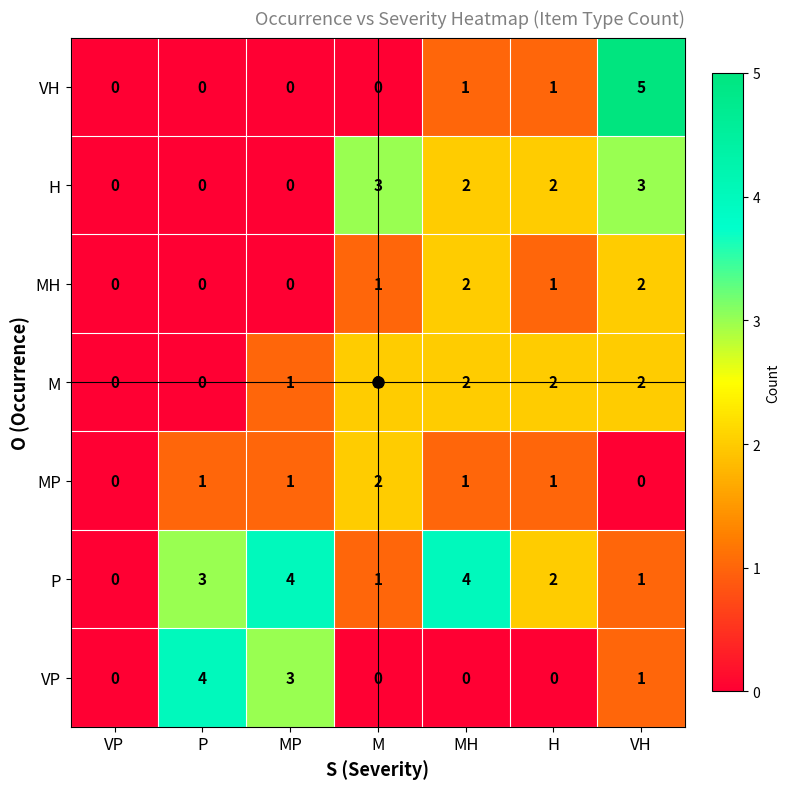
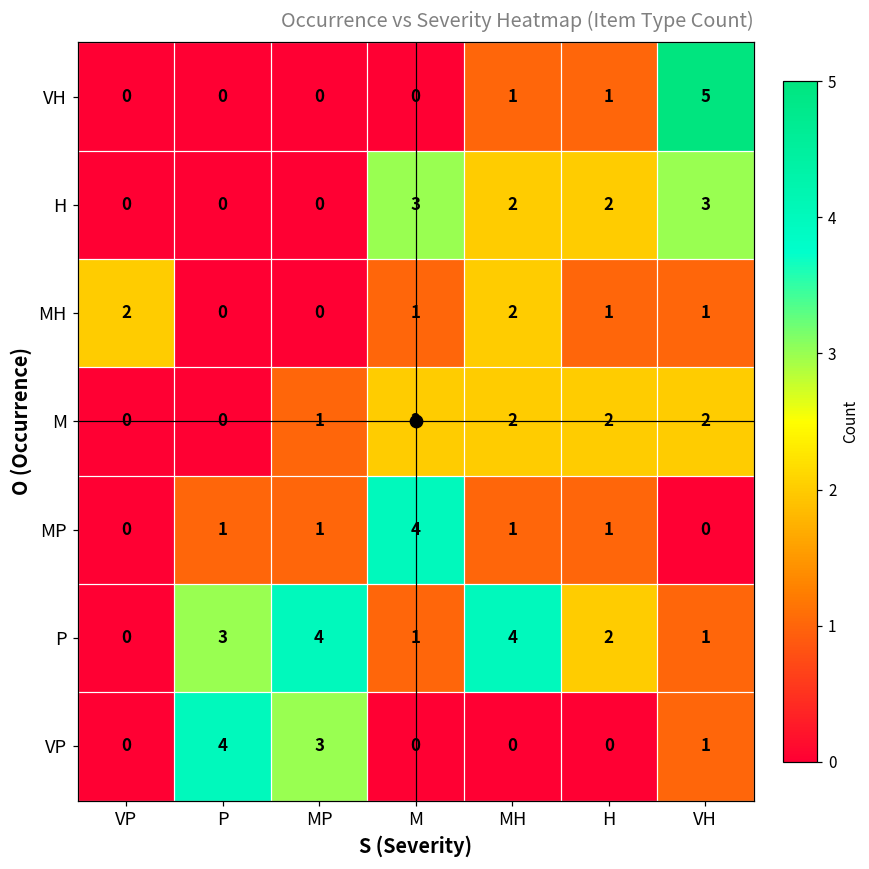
MH, VP: 0 -> 2
MH, VH: 2 -> 1
MP, M: 2 -> 4
